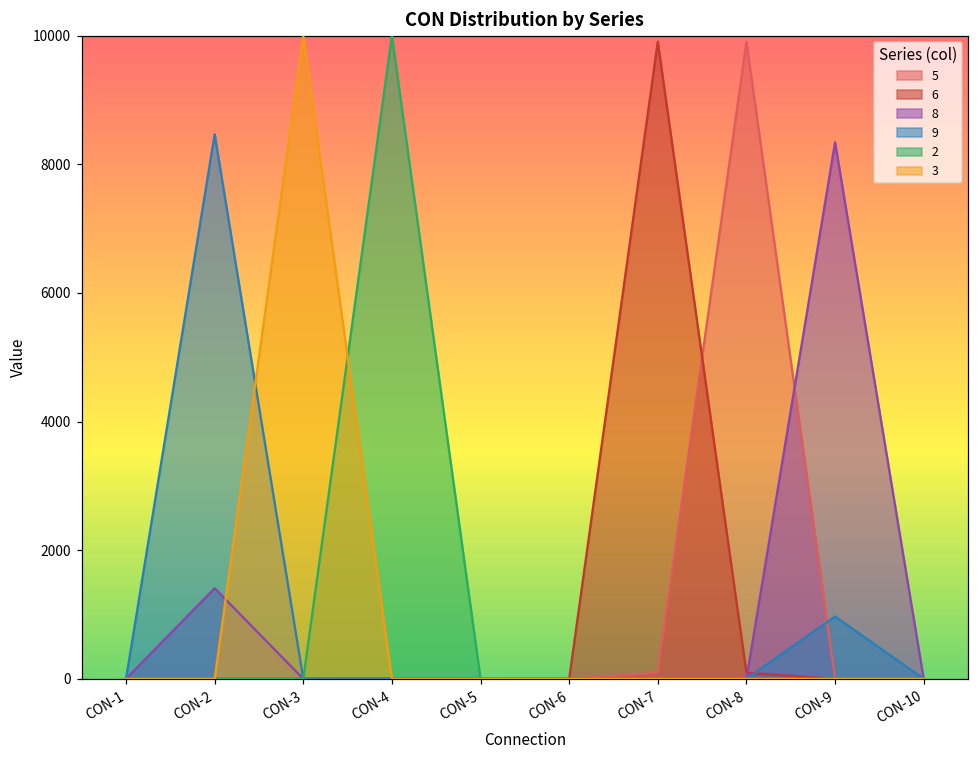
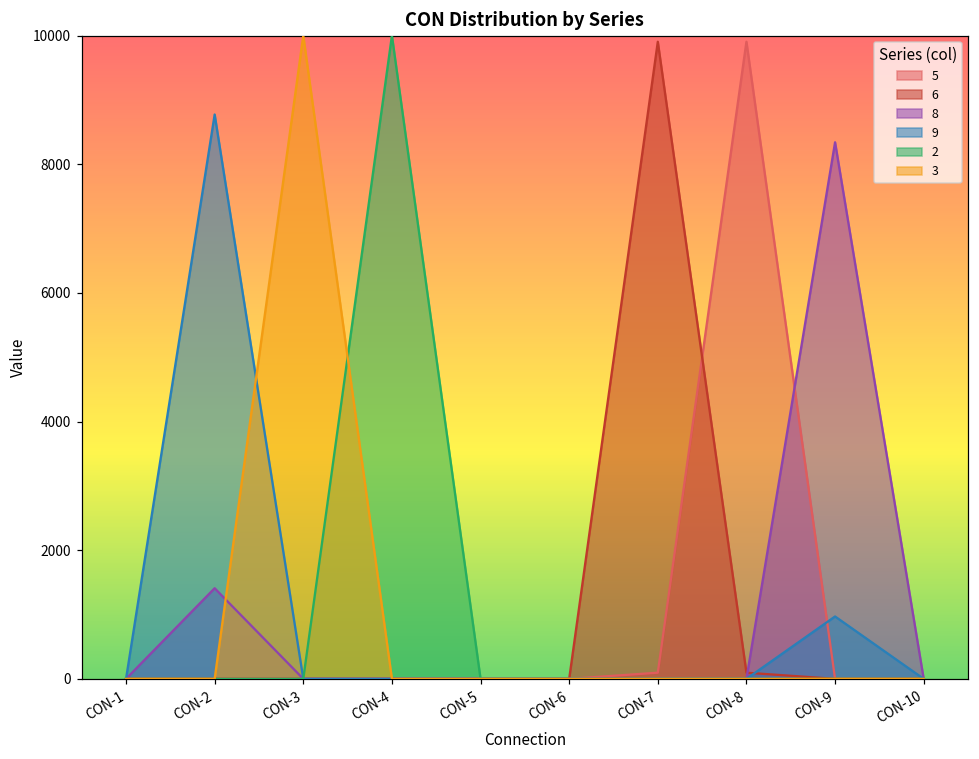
9, CON-2: 8500 -> 8800
